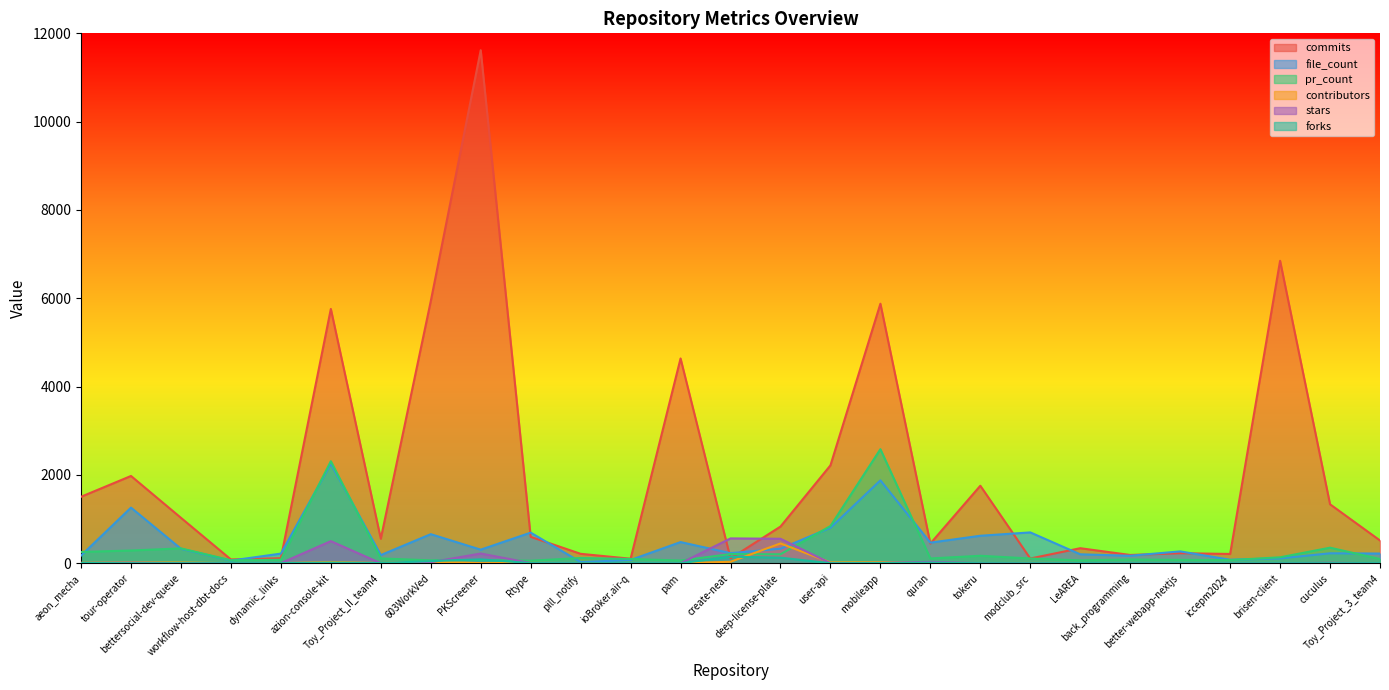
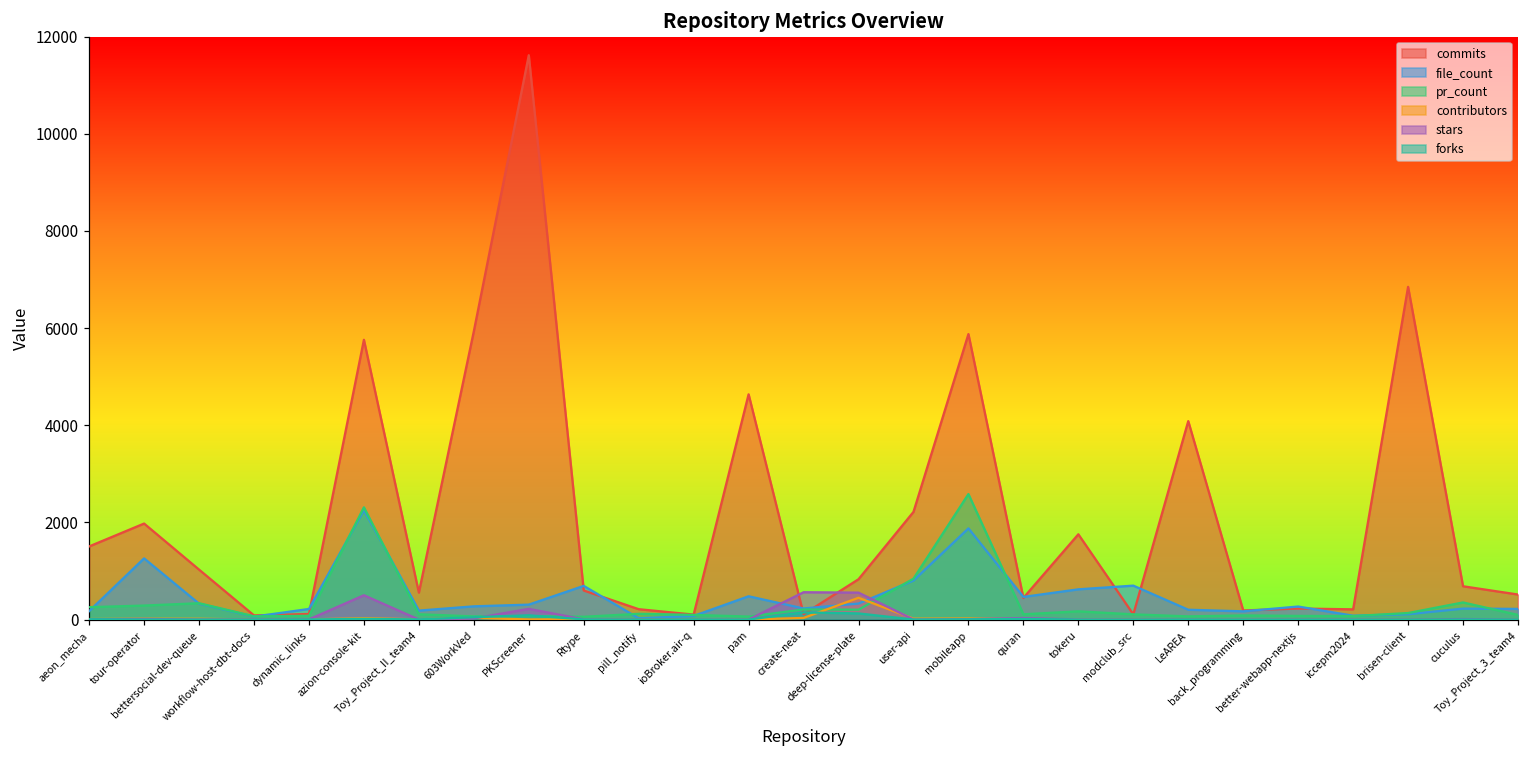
file_count, 603WorkVed: 700 -> 300
commits, LeAREA: 300 -> 4100
commits, cuculus: 1300 -> 700
